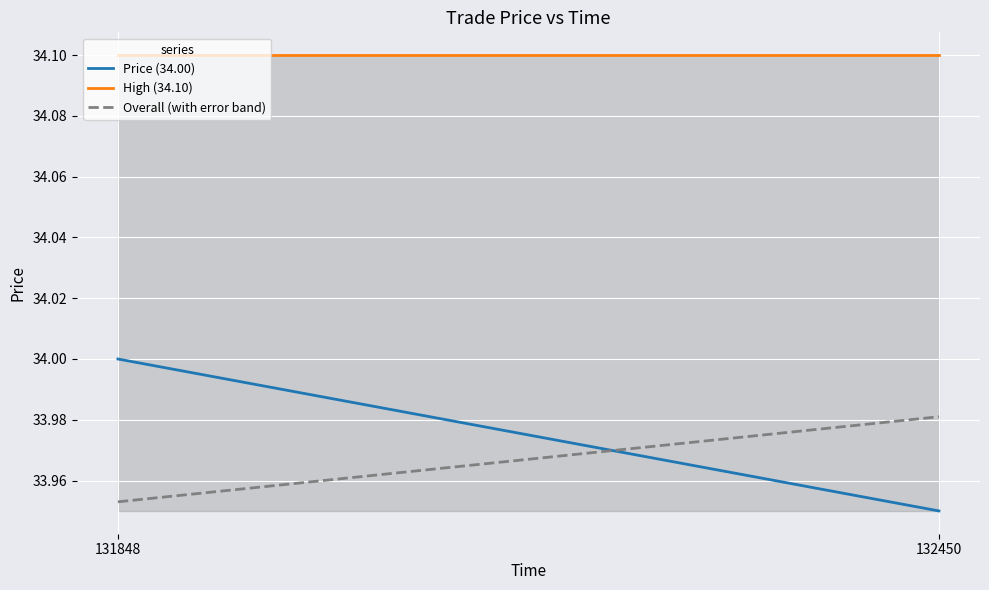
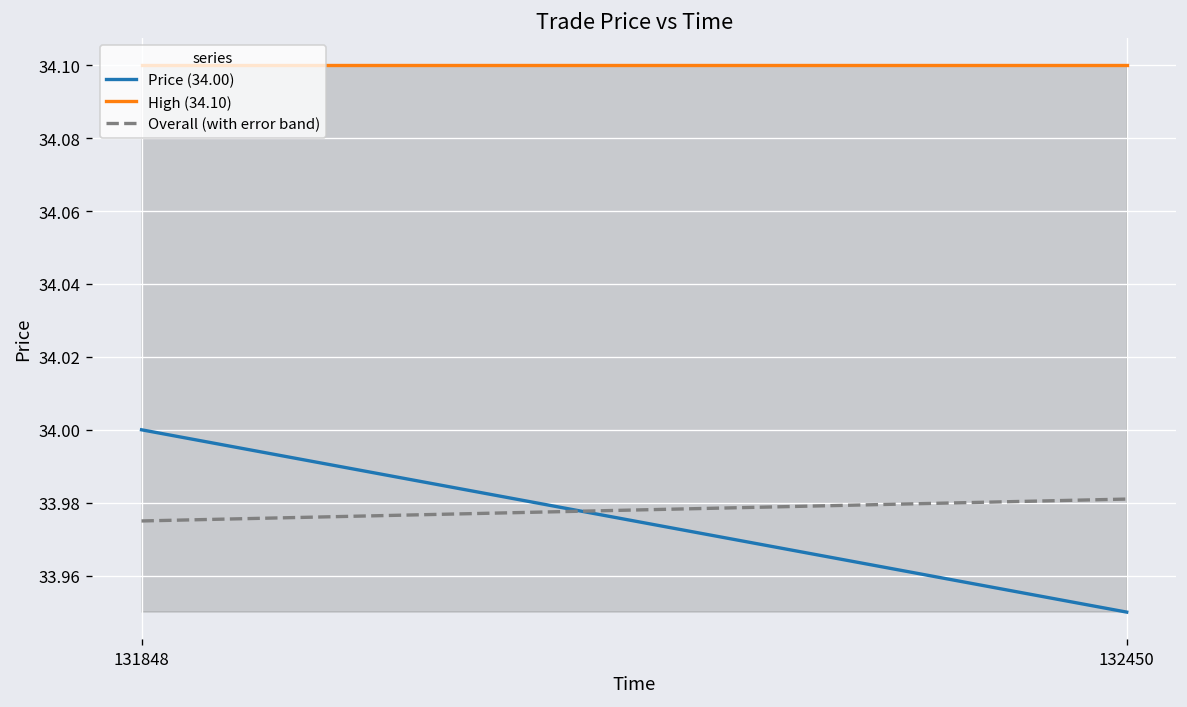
Overall (with error band), 131848: 33.953 -> 33.975
